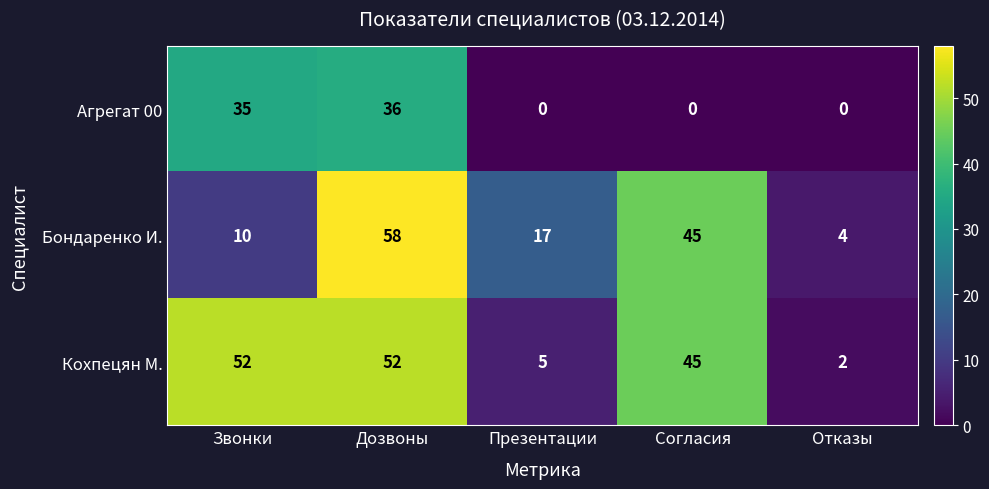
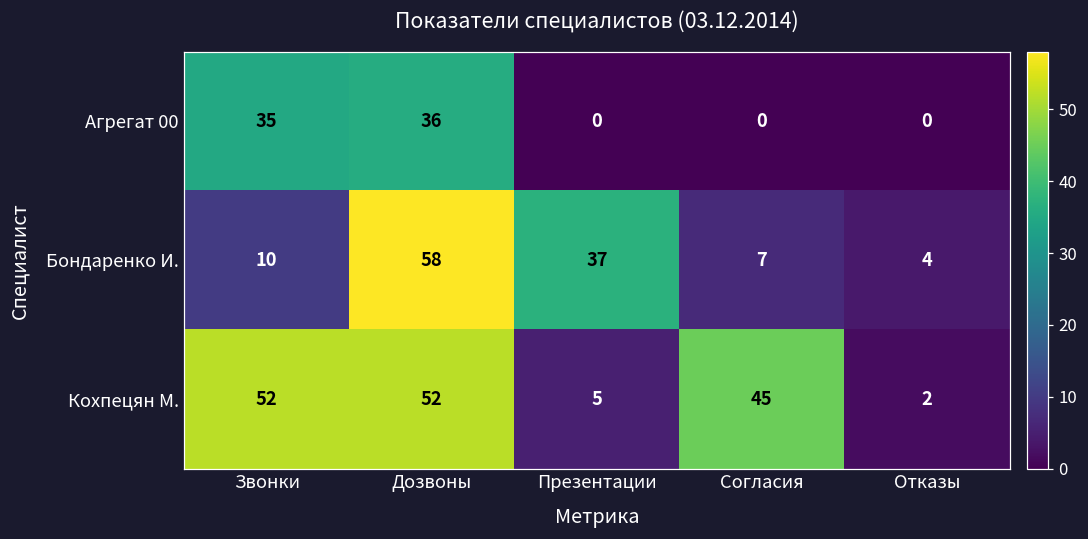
Бондаренко И., Презентации: 17 -> 37
Бондаренко И., Согласия: 45 -> 7
